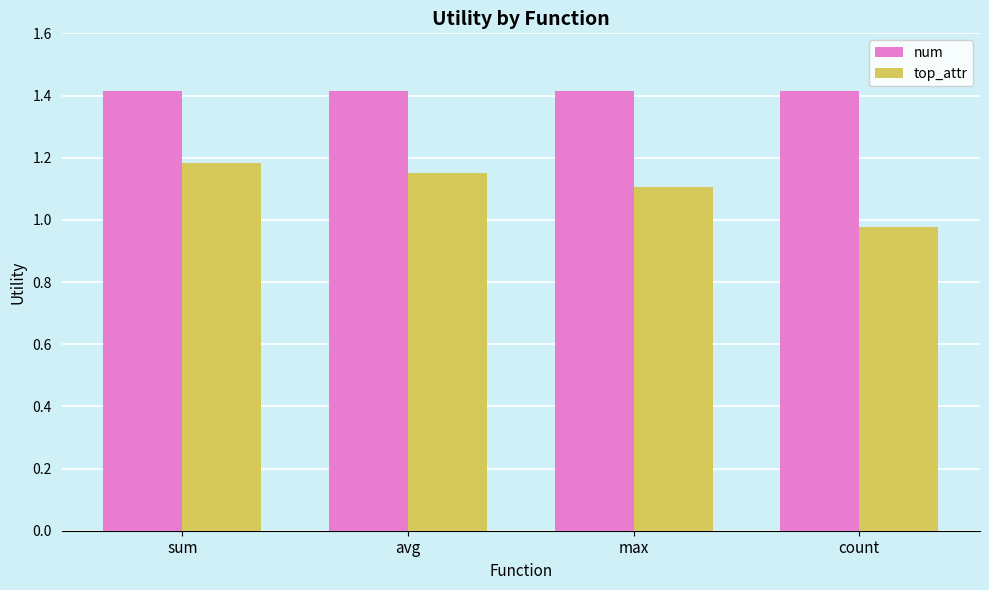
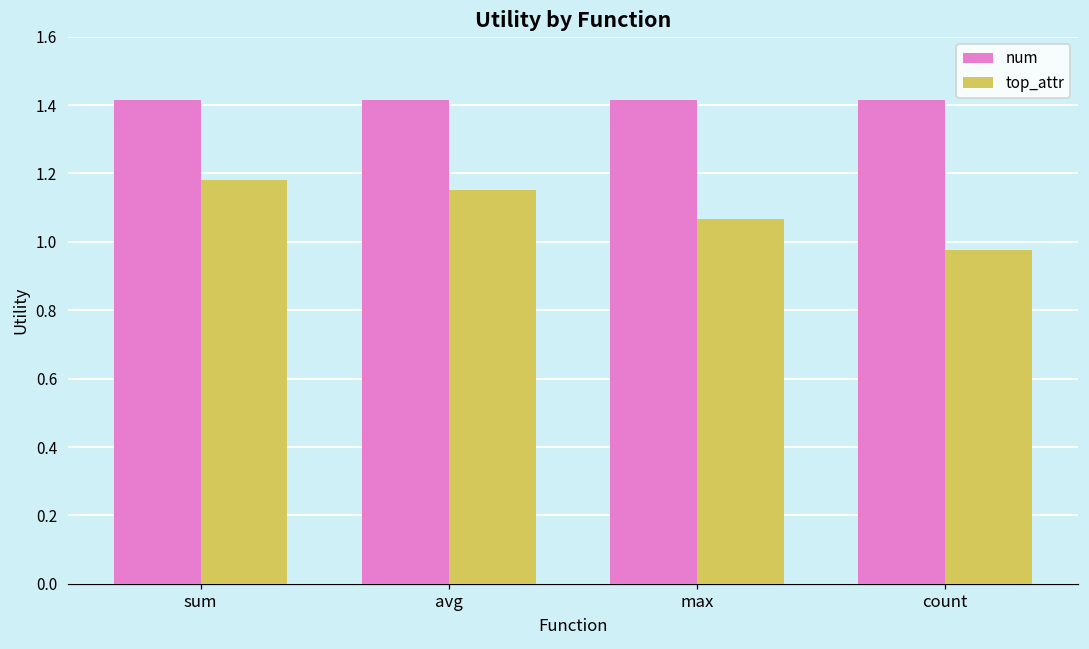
top_attr, max: 1.11 -> 1.07
